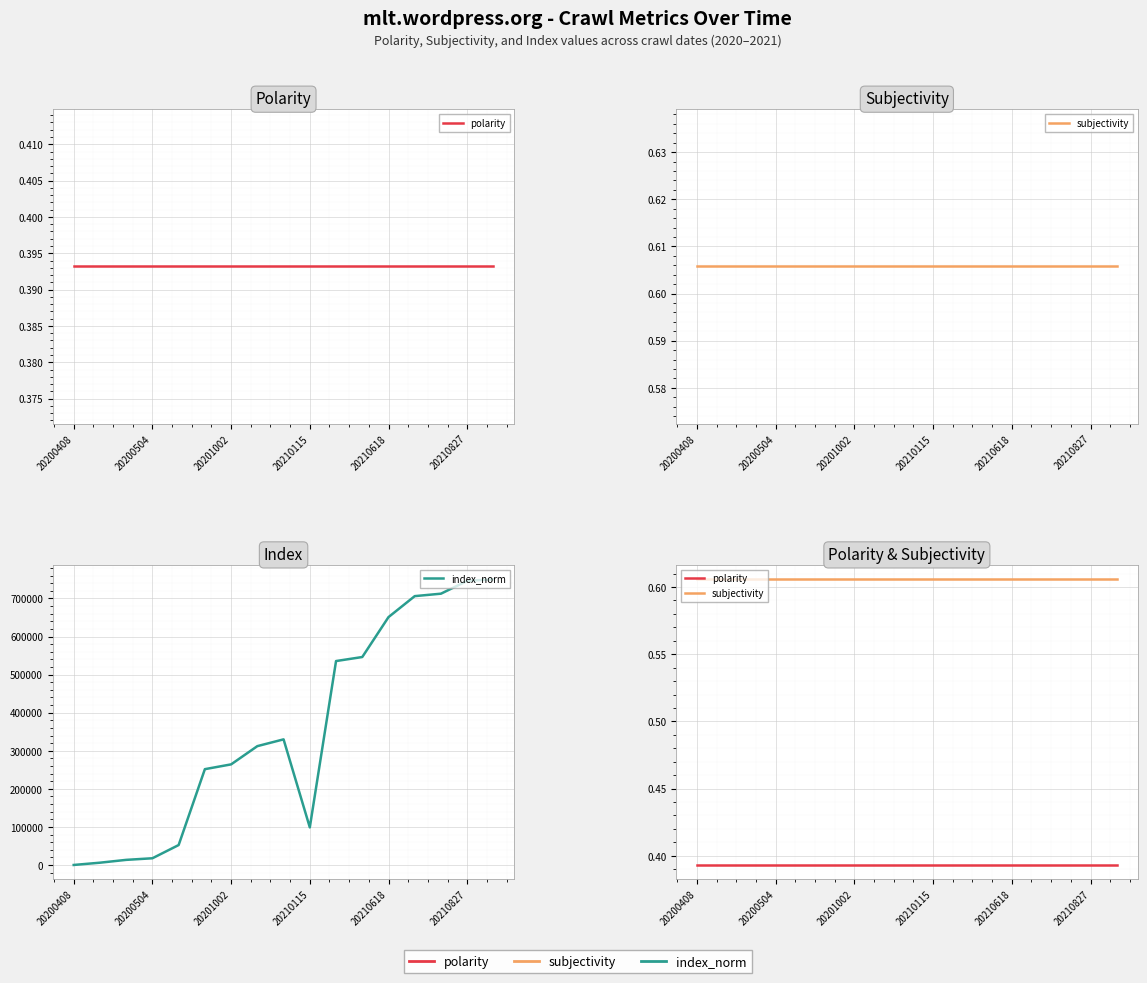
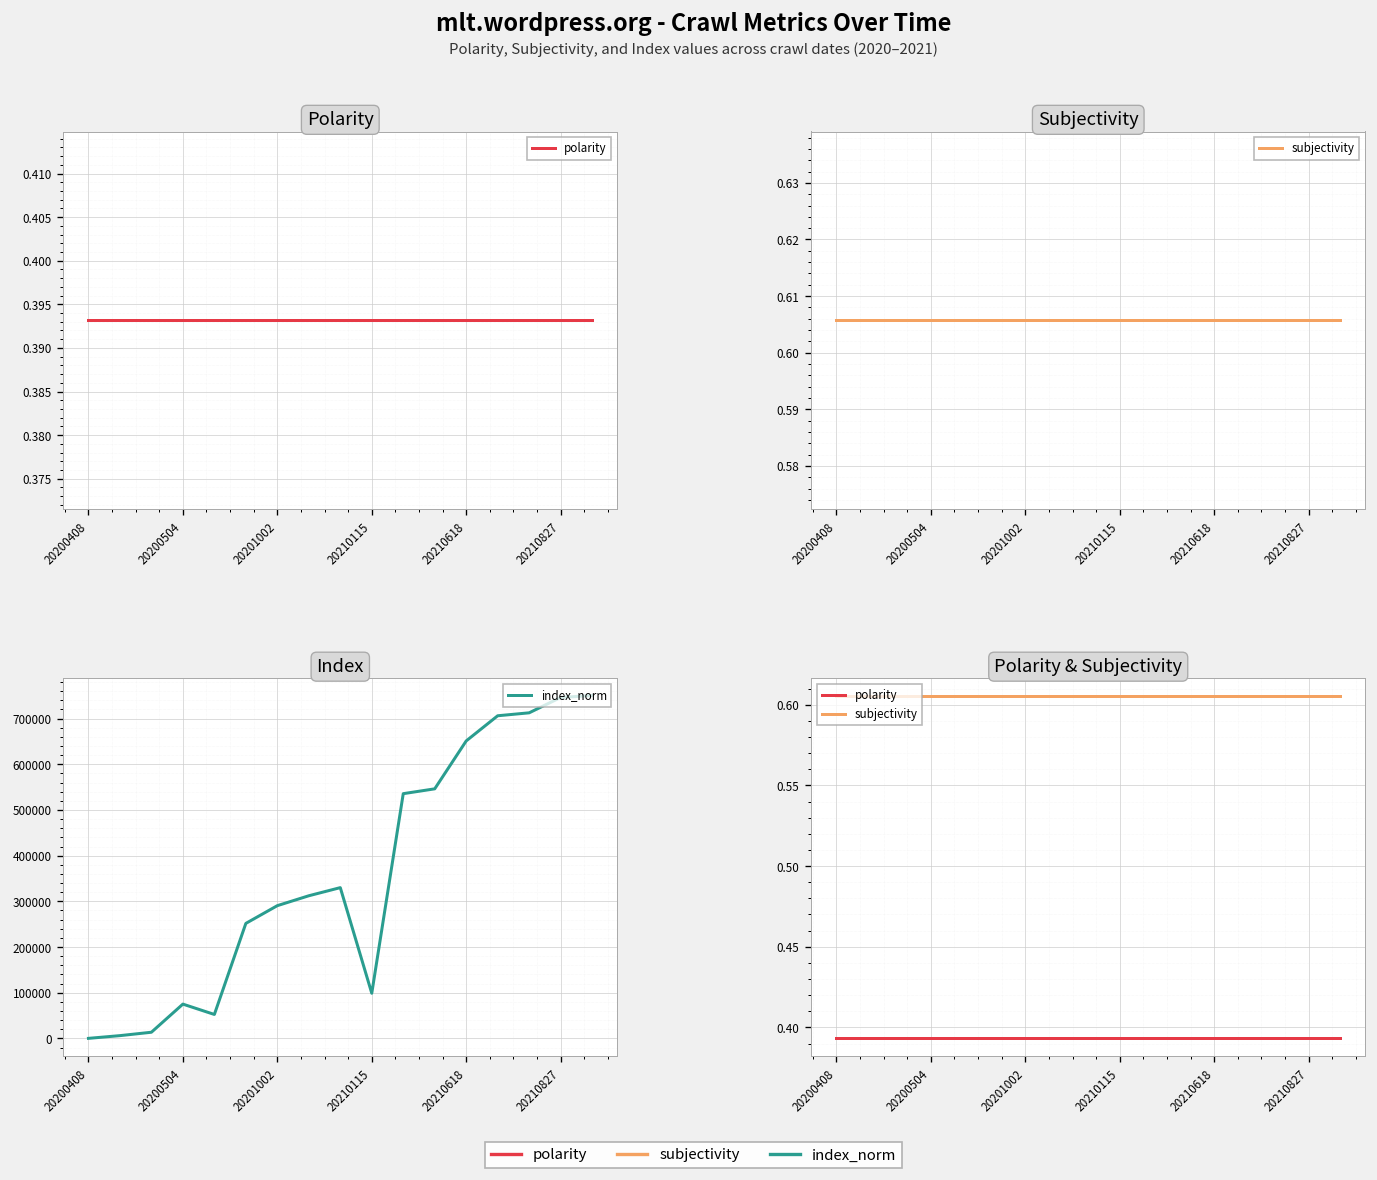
Index, 20200504: 20000 -> 80000
Index, 20201002: 260000 -> 290000
